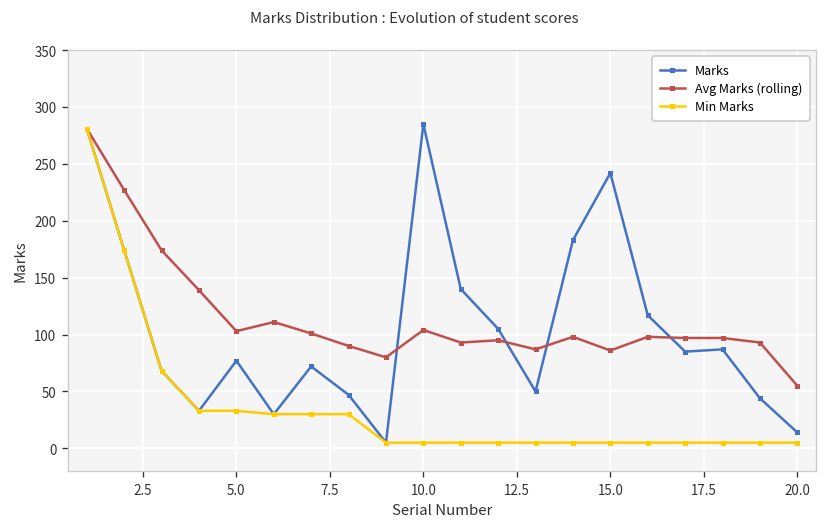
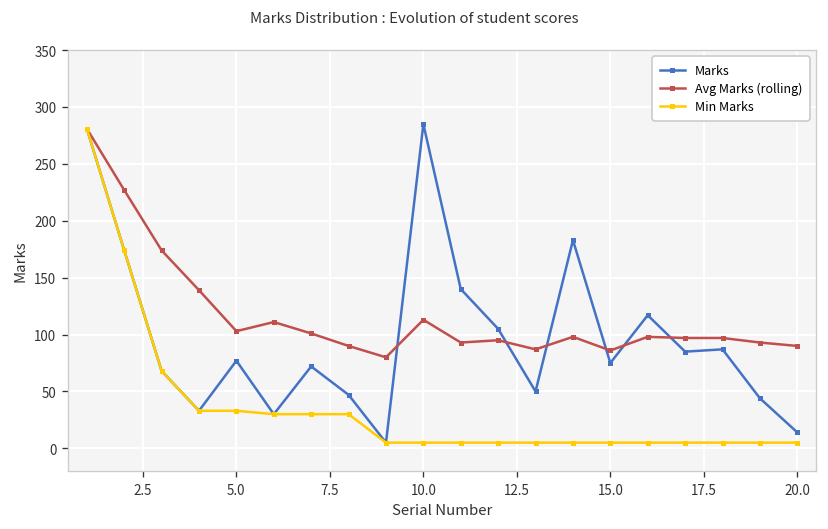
Avg Marks (rolling), 10.0: 100 -> 110
Marks, 15.0: 240 -> 80
Avg Marks (rolling), 20.0: 60 -> 90
